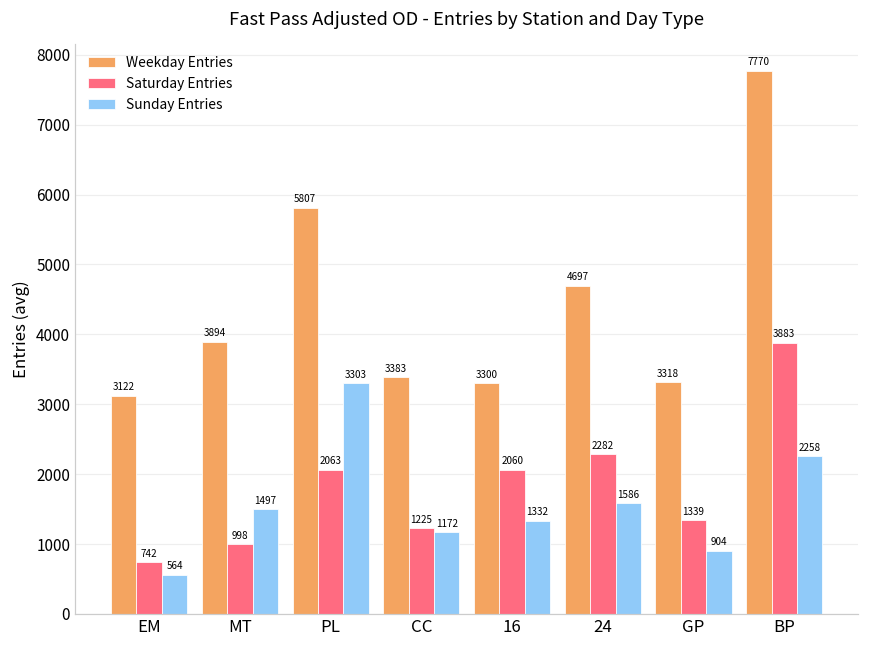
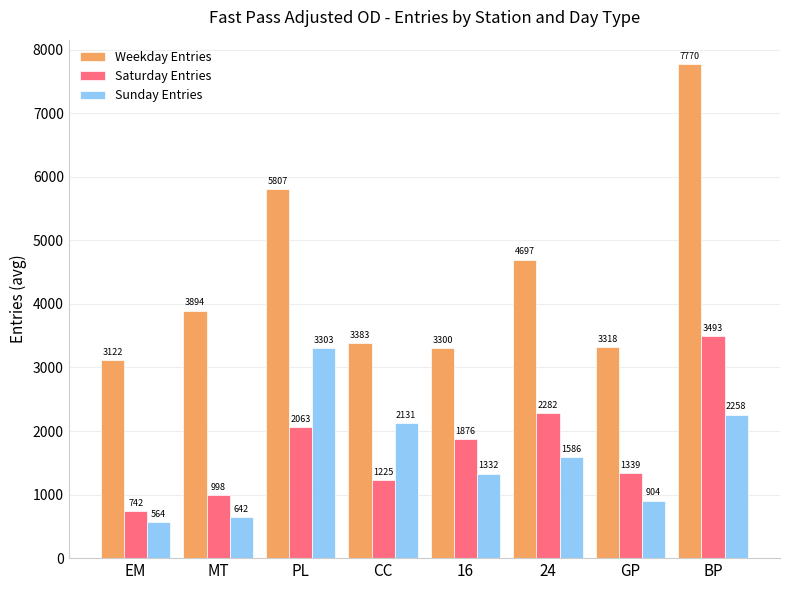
Sunday Entries, MT: 1497 -> 642
Sunday Entries, CC: 1172 -> 2131
Saturday Entries, 16: 2060 -> 1876
Saturday Entries, BP: 3883 -> 3493
